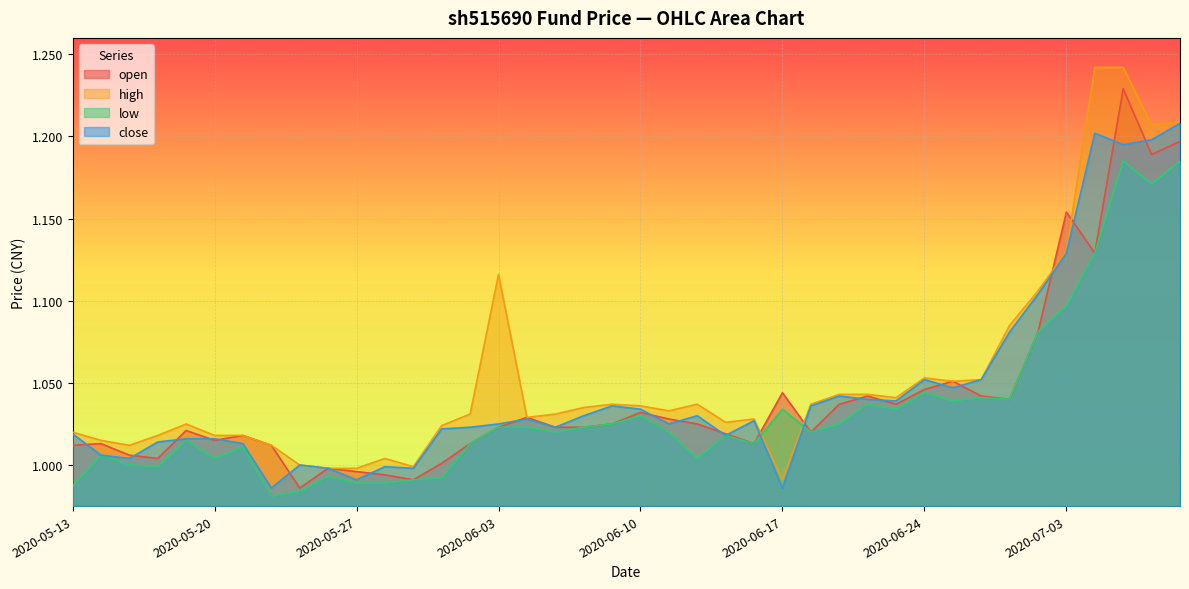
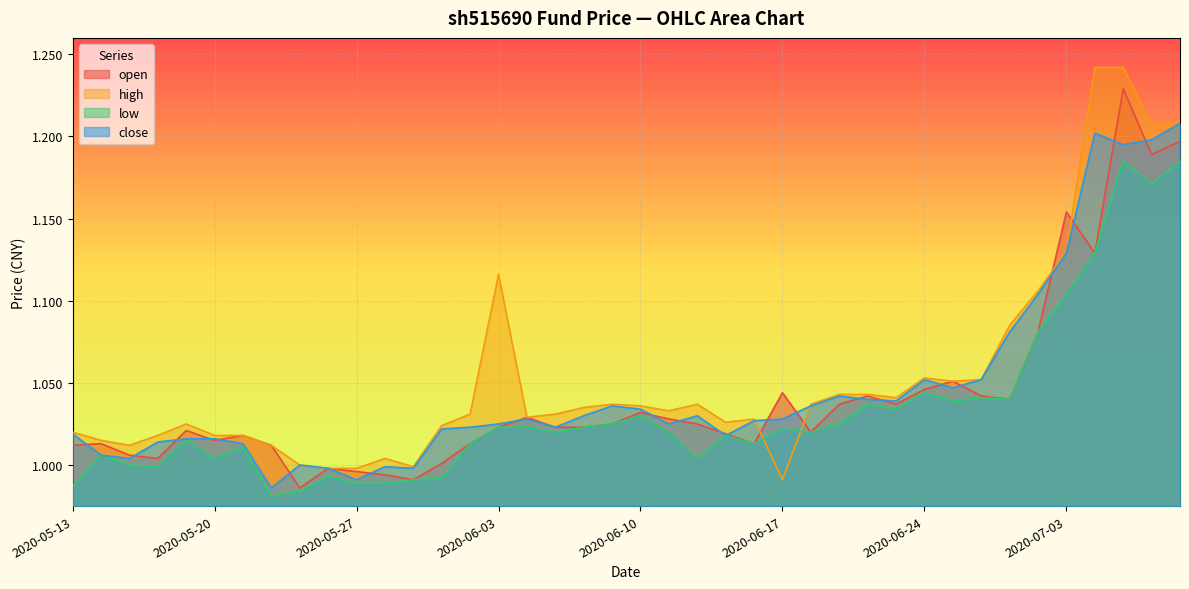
low, 2020-06-17: 1.034 -> 1.022
close, 2020-06-17: 0.986 -> 1.028
low, 2020-07-03: 1.097 -> 1.104
